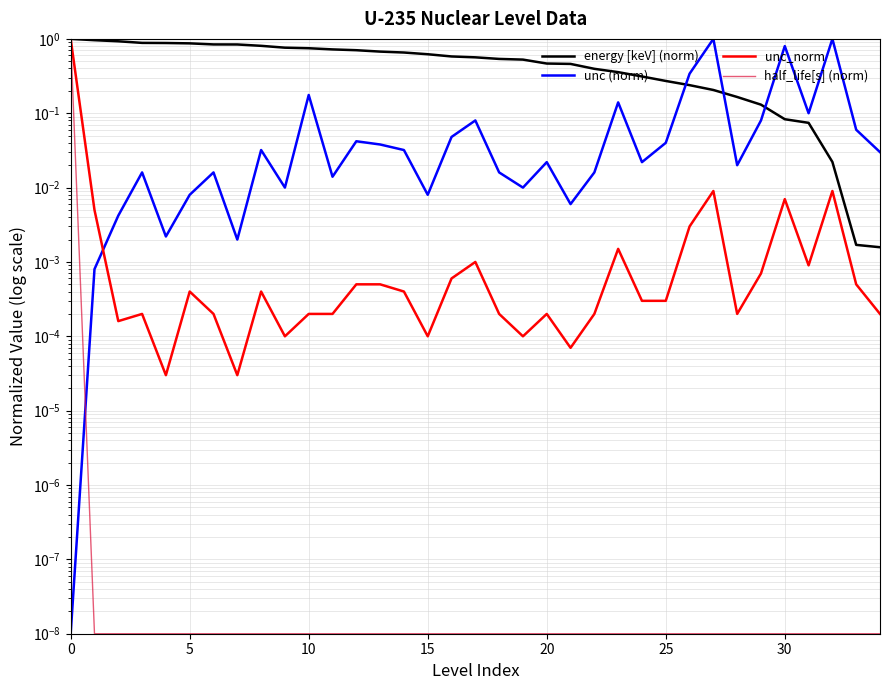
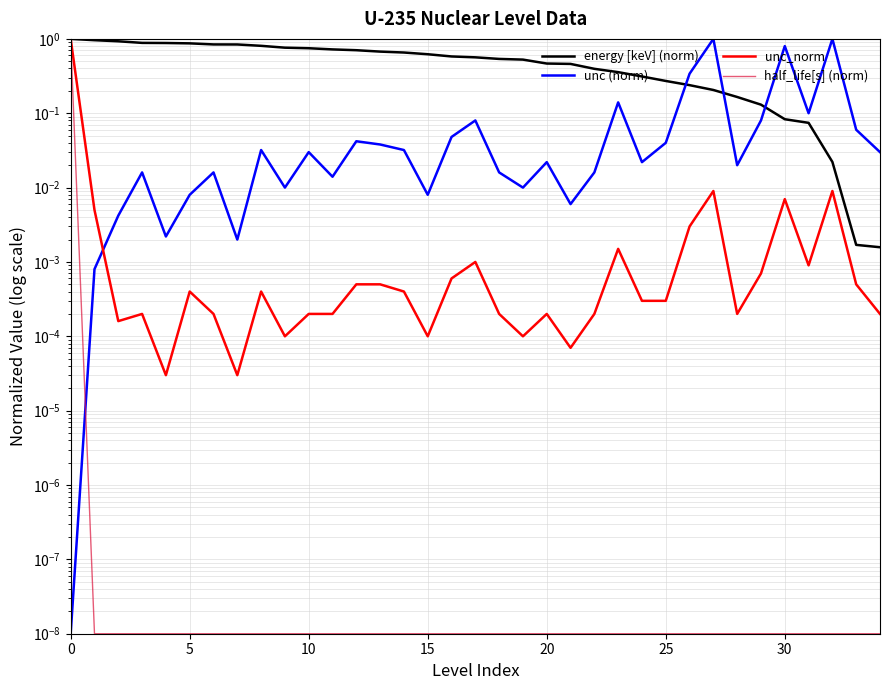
unc (norm), 10: 0.18 -> 0.030
